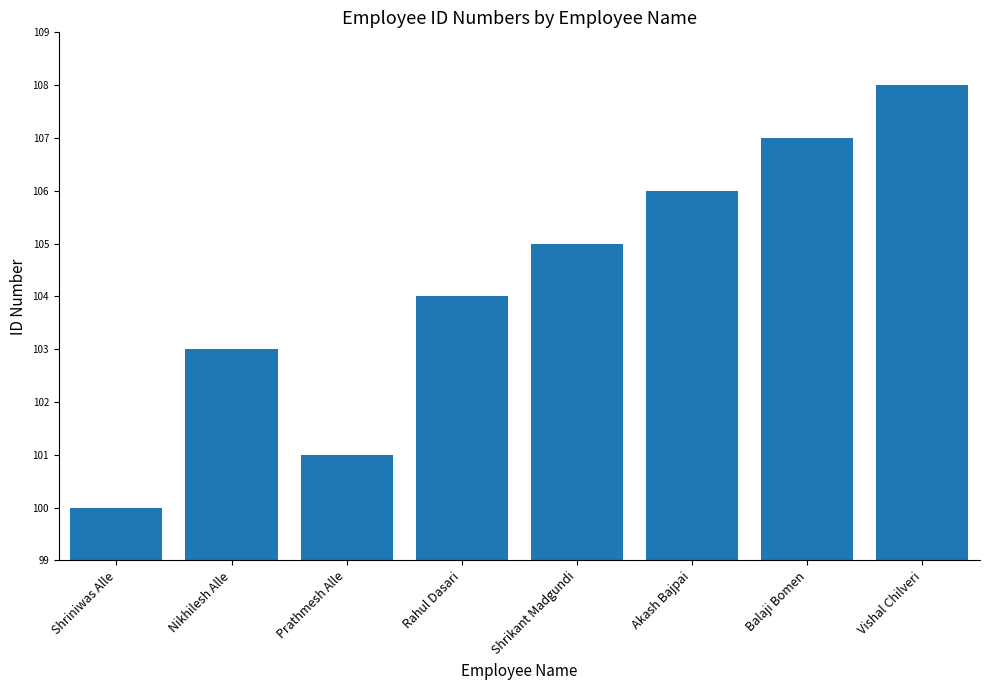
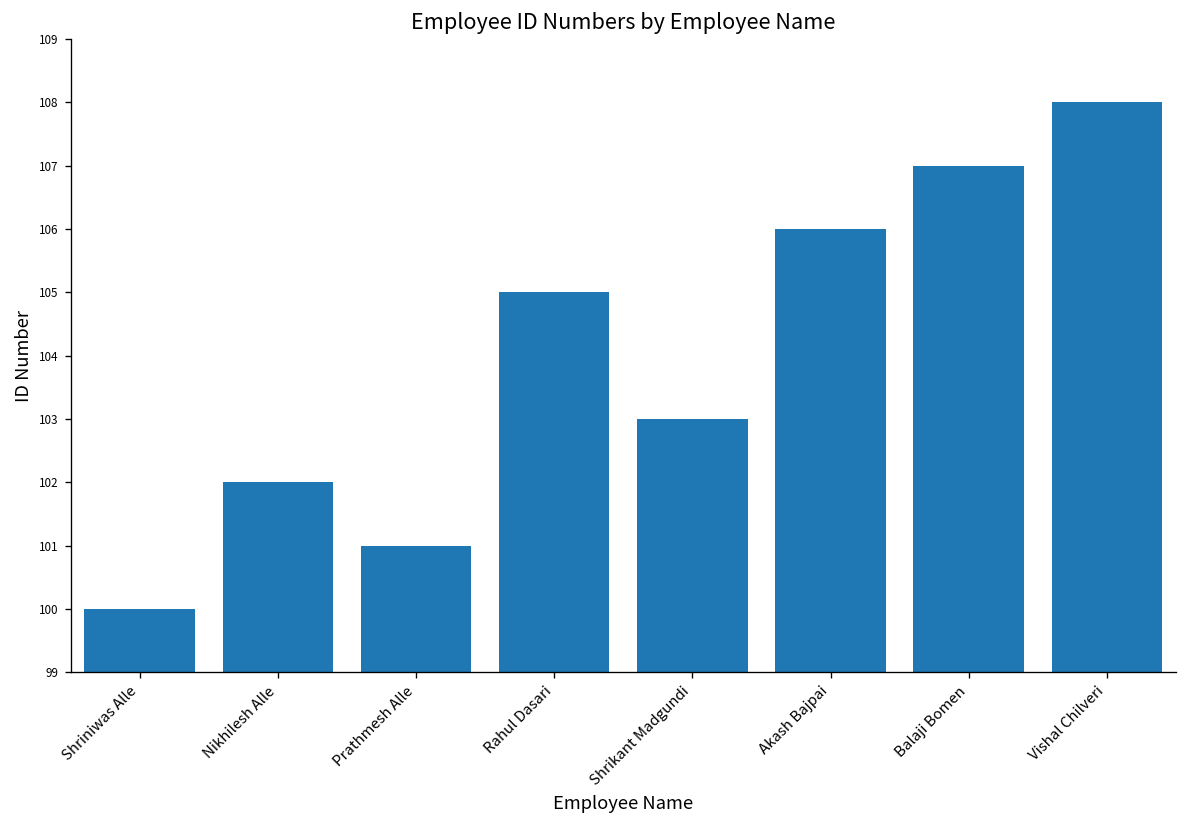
Nikhilesh Alle: 103 -> 102
Rahul Dasari: 104 -> 105
Shrikant Madgundi: 105 -> 103
